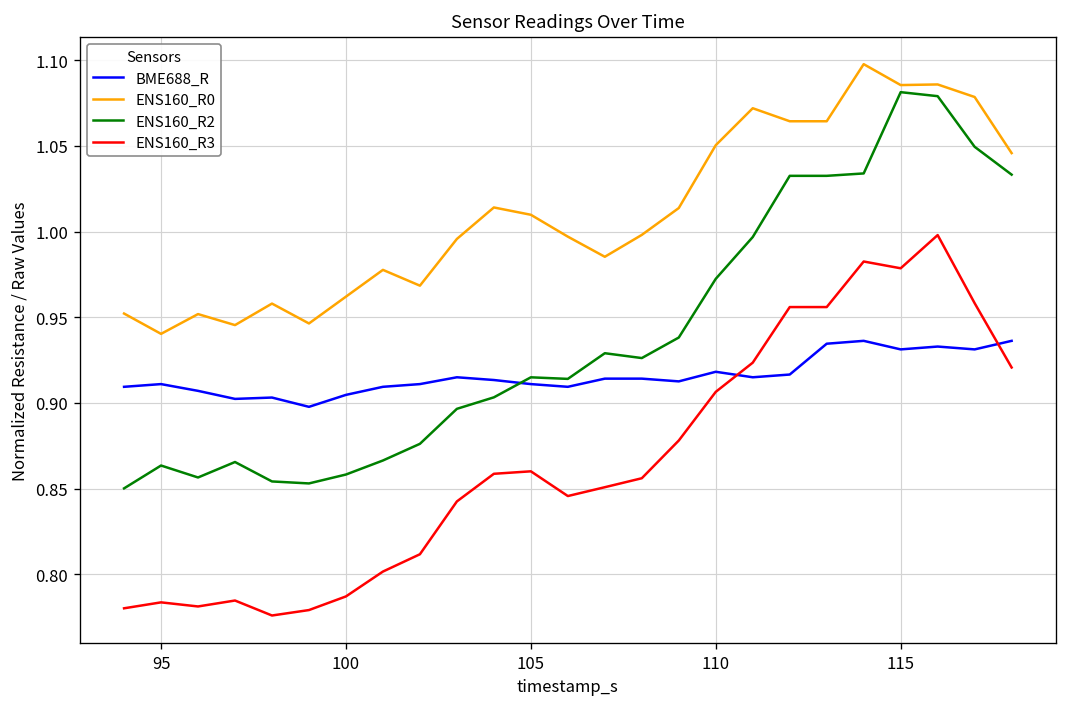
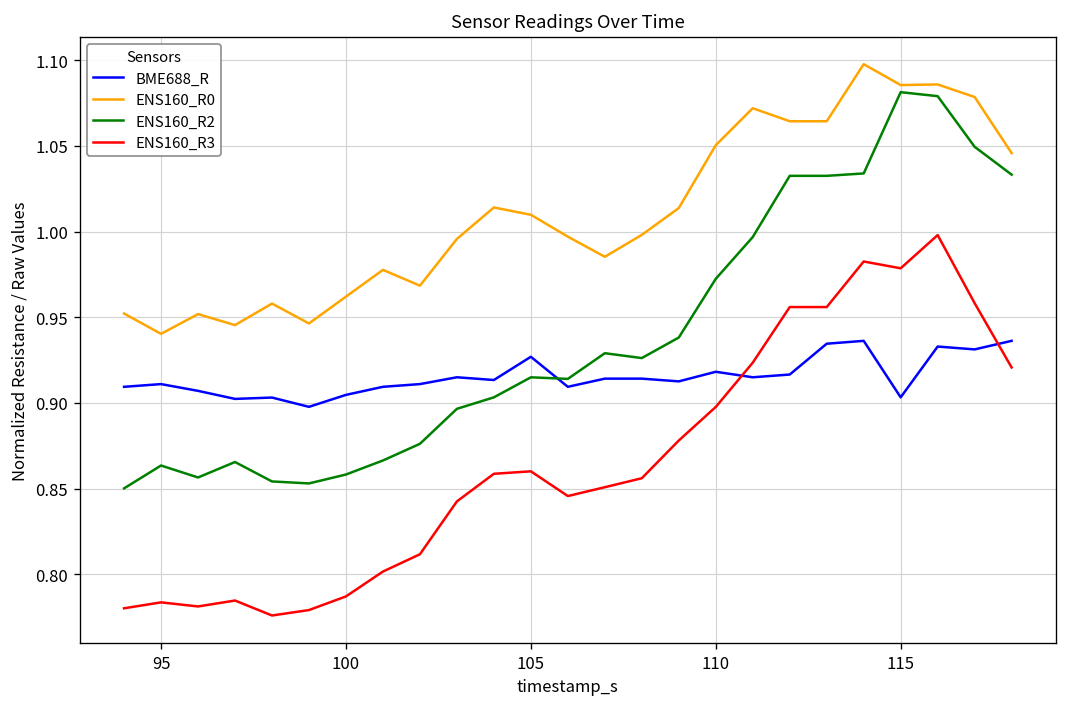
BME688_R, 105: 0.911 -> 0.927
ENS160_R3, 110: 0.907 -> 0.898
BME688_R, 115: 0.931 -> 0.903
